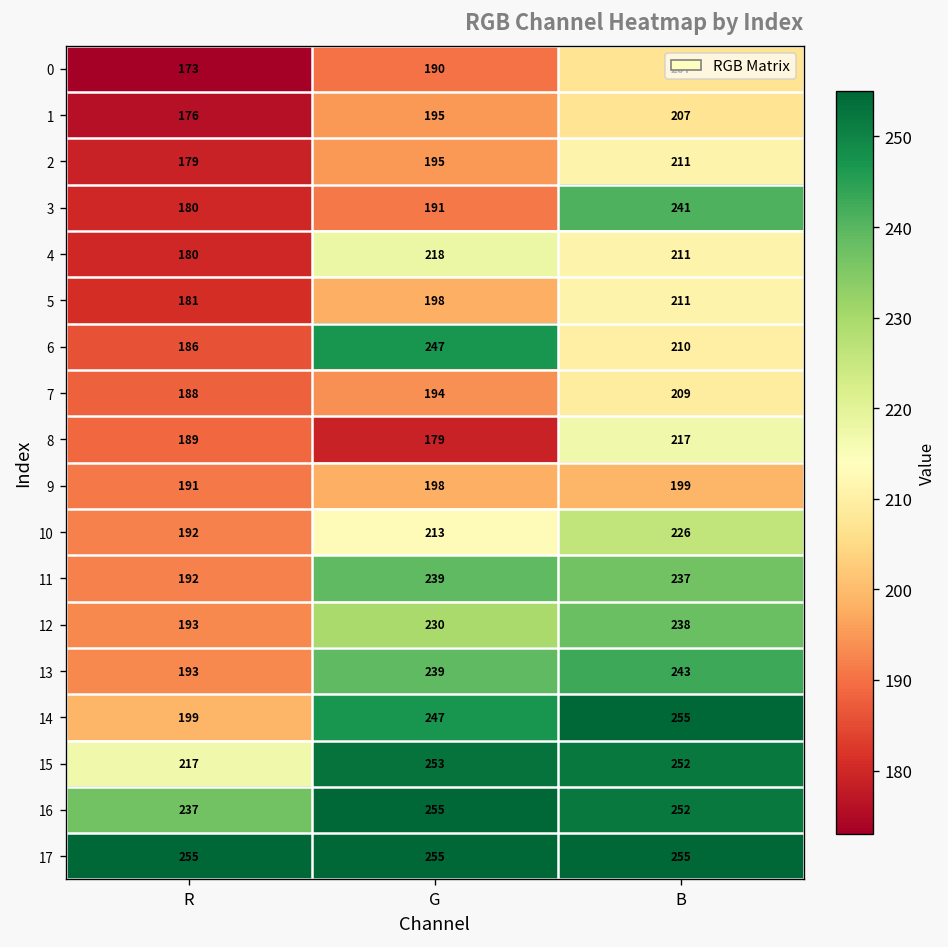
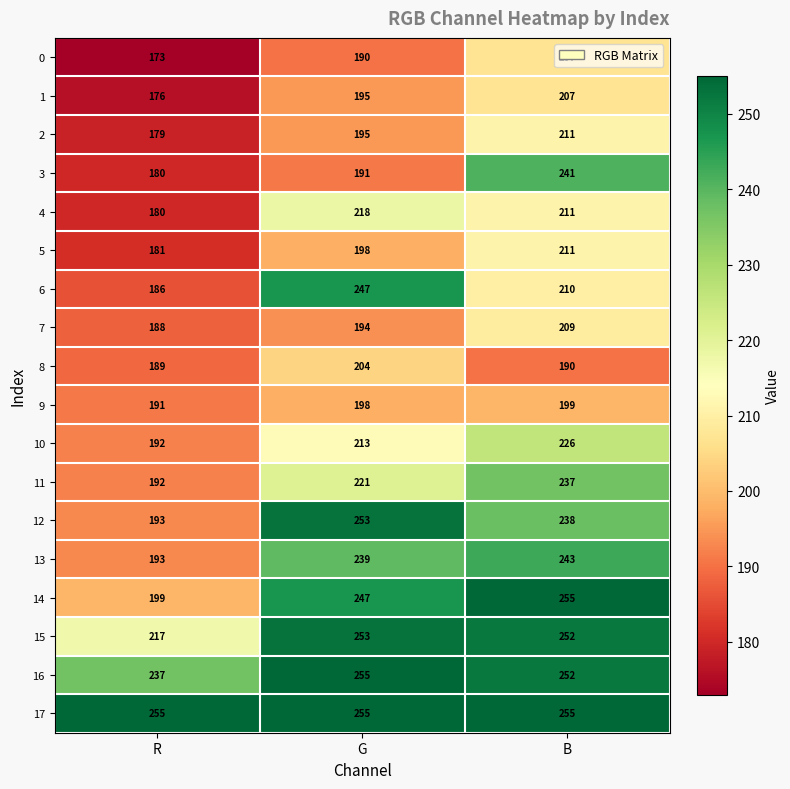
8, G: 179 -> 204
8, B: 217 -> 190
11, G: 239 -> 221
12, G: 230 -> 253
